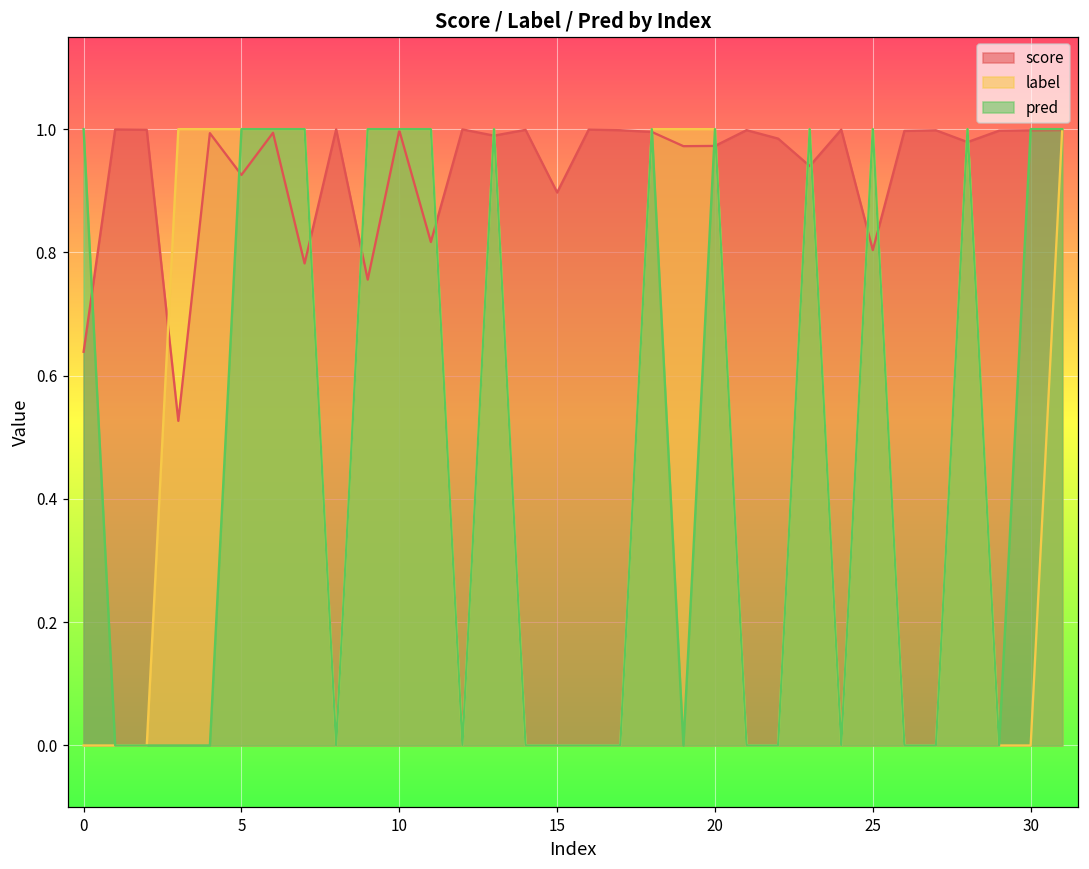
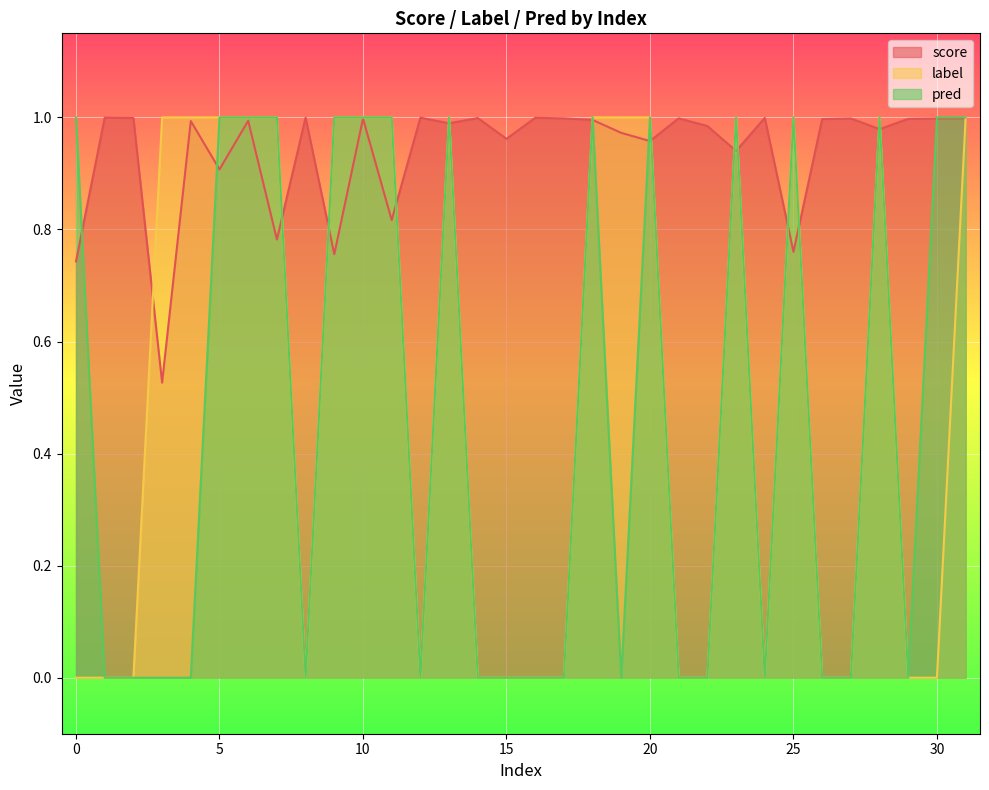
score, 0: 0.64 -> 0.74
score, 5: 0.93 -> 0.91
score, 15: 0.90 -> 0.96
score, 20: 0.97 -> 0.96
score, 25: 0.80 -> 0.76
